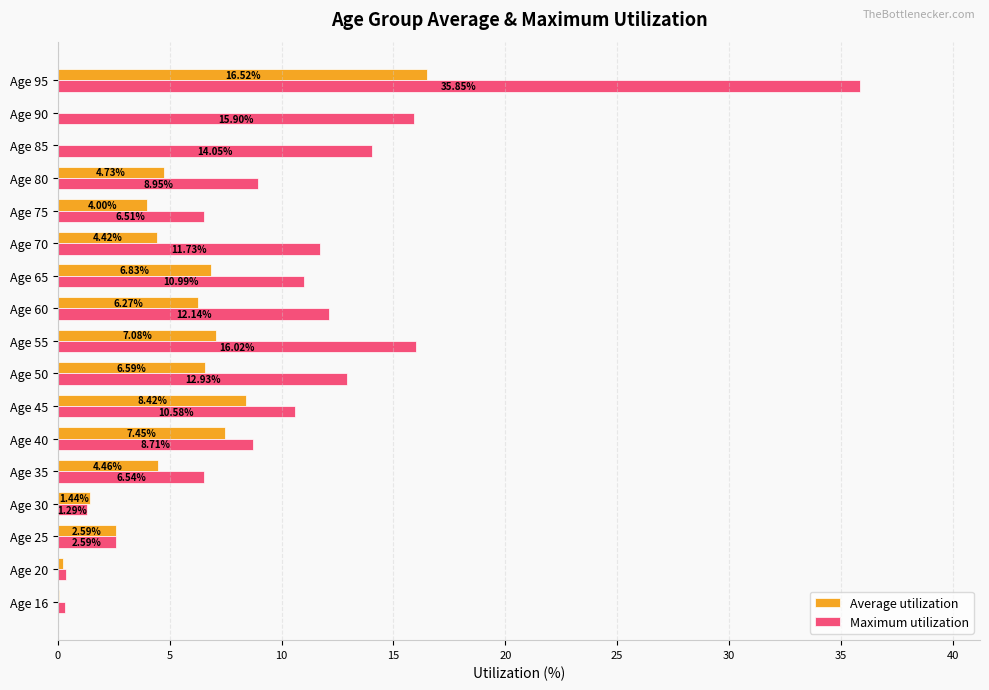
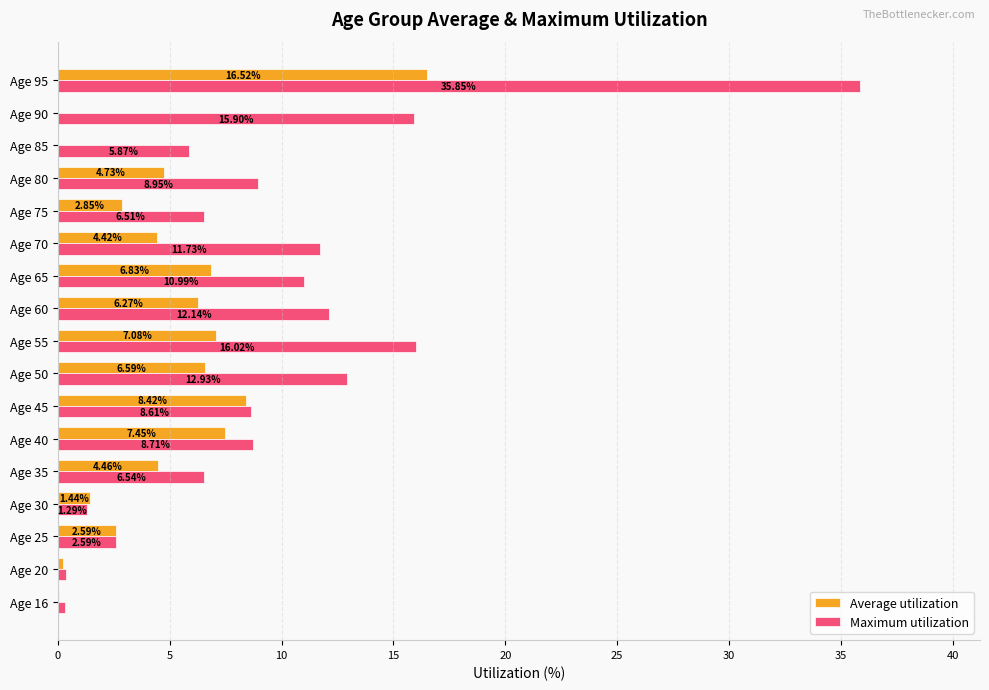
Maximum utilization, Age 85: 14.05% -> 5.87%
Average utilization, Age 75: 4.00% -> 2.85%
Maximum utilization, Age 45: 10.58% -> 8.61%
